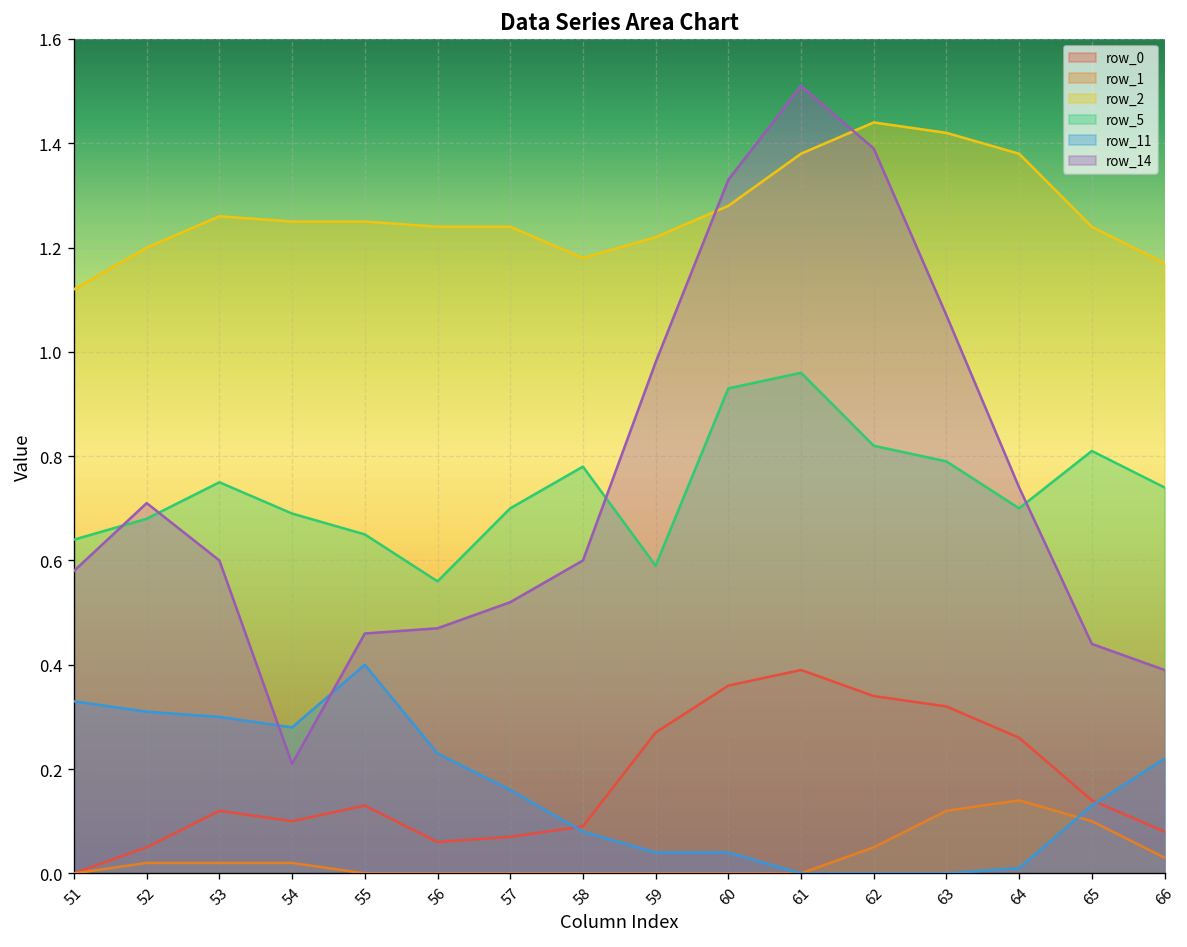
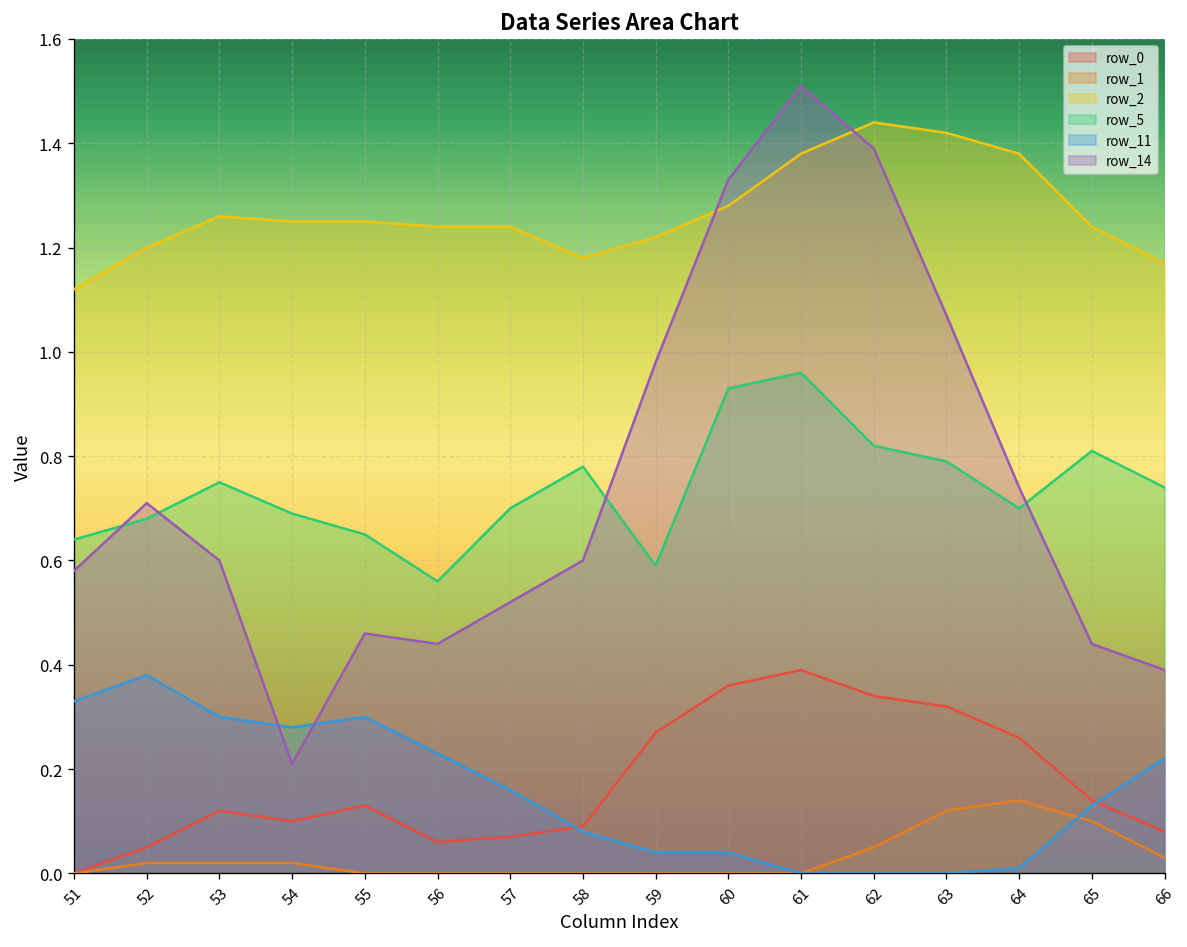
row_11, 52: 0.31 -> 0.38
row_11, 55: 0.4 -> 0.3
row_14, 56: 0.47 -> 0.44
